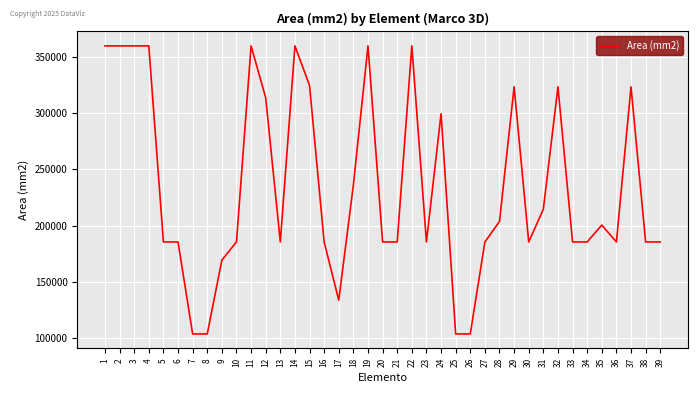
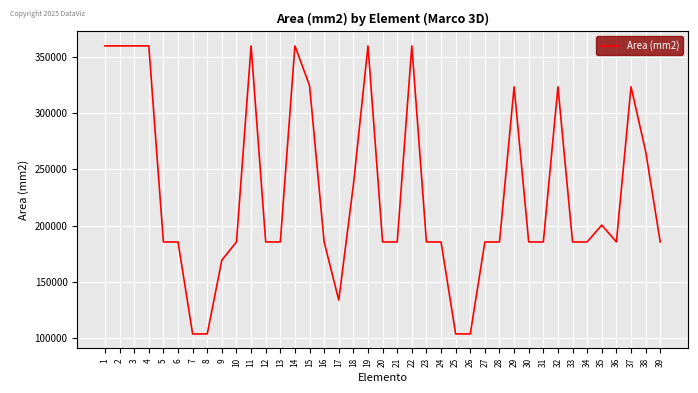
12: 314000 -> 185000
24: 300000 -> 185000
28: 204000 -> 185000
31: 215000 -> 185000
38: 185000 -> 266000
